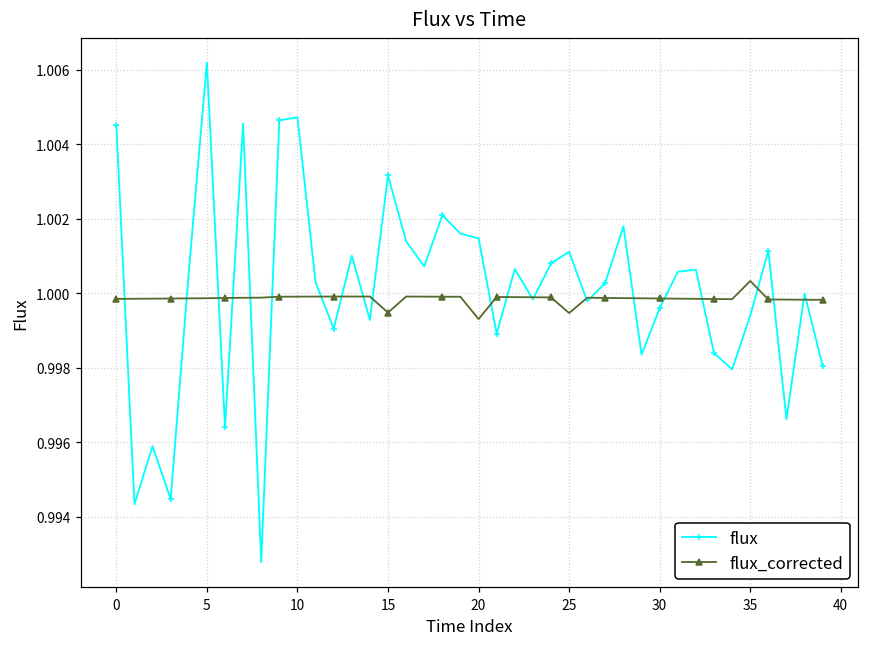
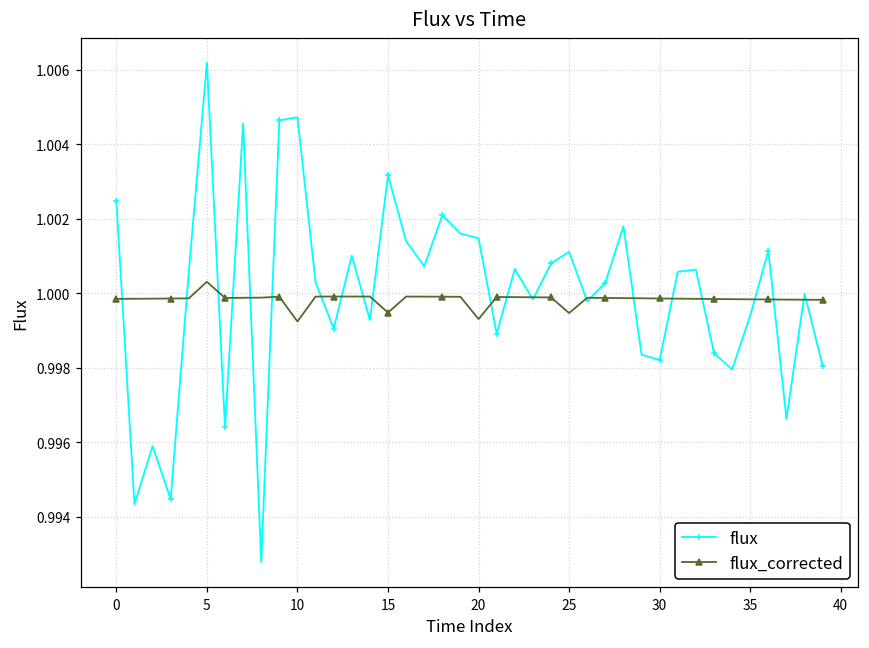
flux, 0: 1.0045 -> 1.0025
flux_corrected, 5: 0.9999 -> 1.0003
flux_corrected, 10: 0.9999 -> 0.9992
flux, 30: 0.9996 -> 0.9982
flux_corrected, 35: 1.0003 -> 0.9998
